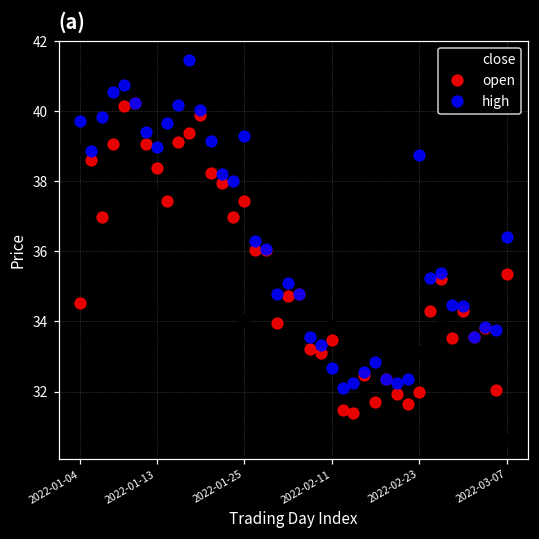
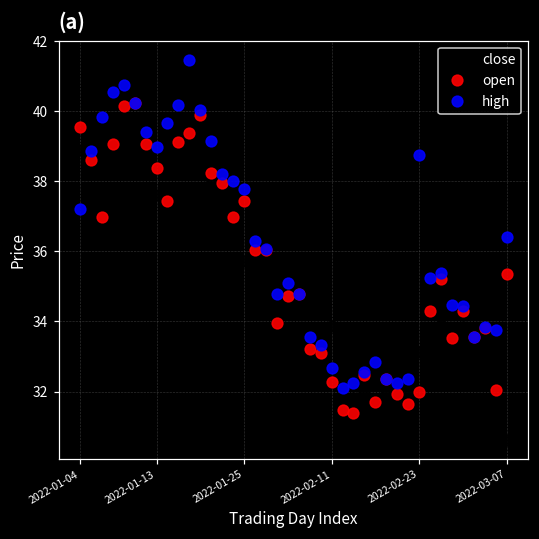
open, 2022-01-04: 34.5 -> 39.5
high, 2022-01-04: 39.7 -> 37.2
close, 2022-01-25: 34.1 -> 35.7
high, 2022-01-25: 39.3 -> 37.8
open, 2022-02-11: 33.5 -> 32.3
